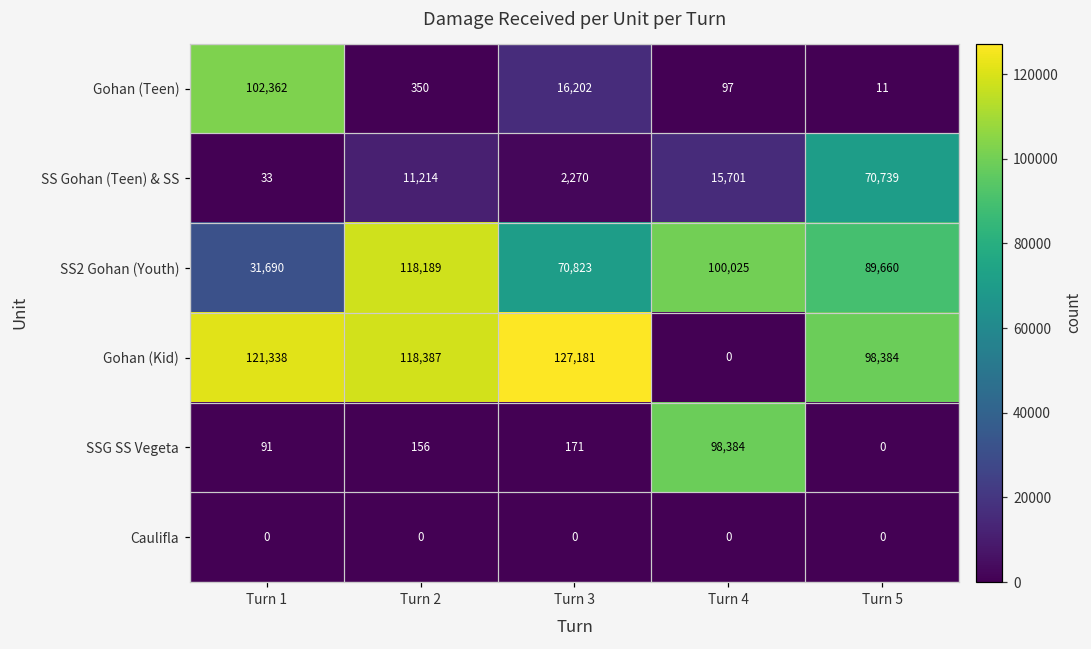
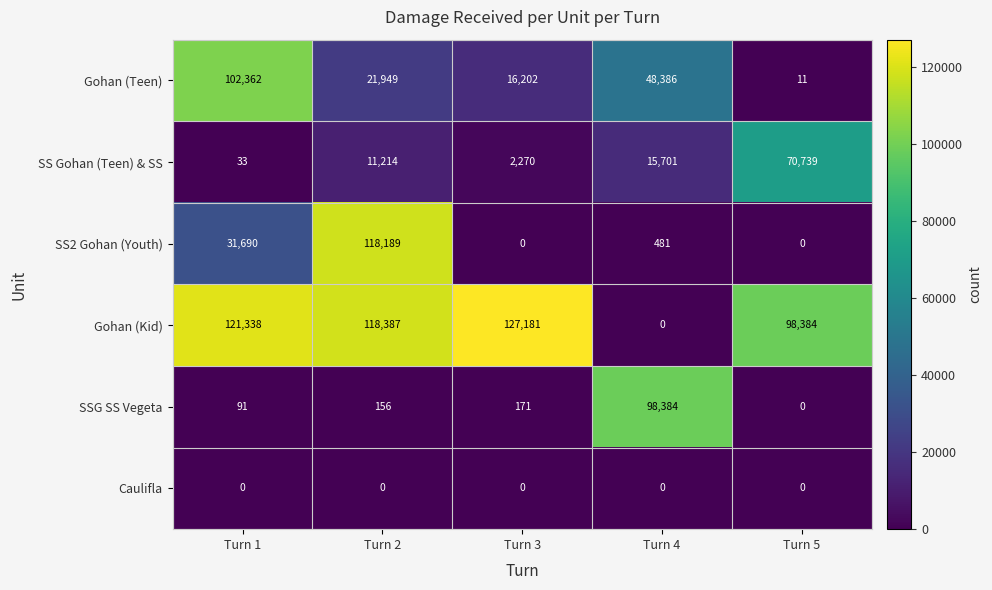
Gohan (Teen), Turn 2: 350 -> 21,949
Gohan (Teen), Turn 4: 97 -> 48,386
SS2 Gohan (Youth), Turn 3: 70,823 -> 0
SS2 Gohan (Youth), Turn 4: 100,025 -> 481
SS2 Gohan (Youth), Turn 5: 89,660 -> 0
